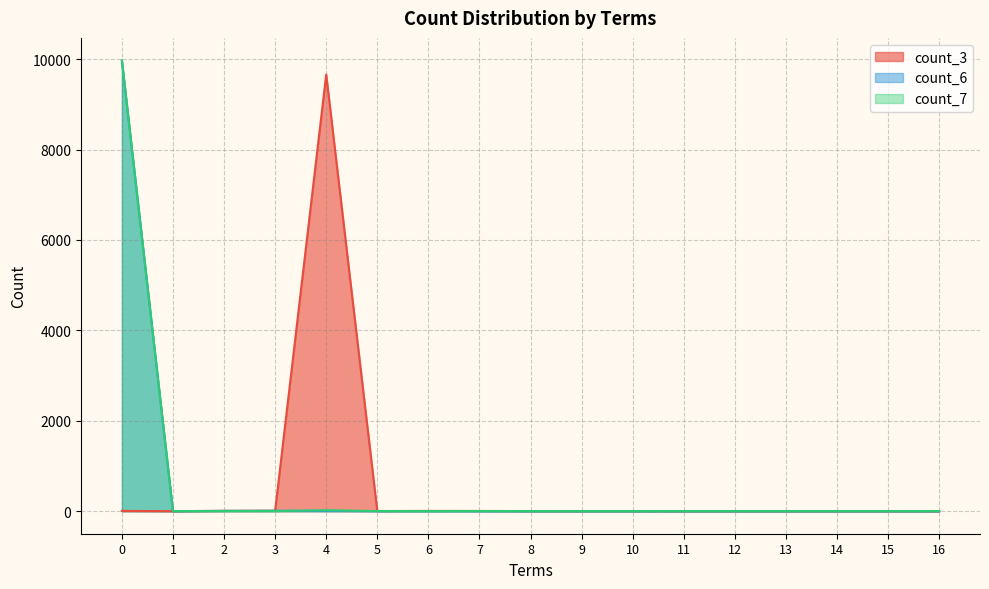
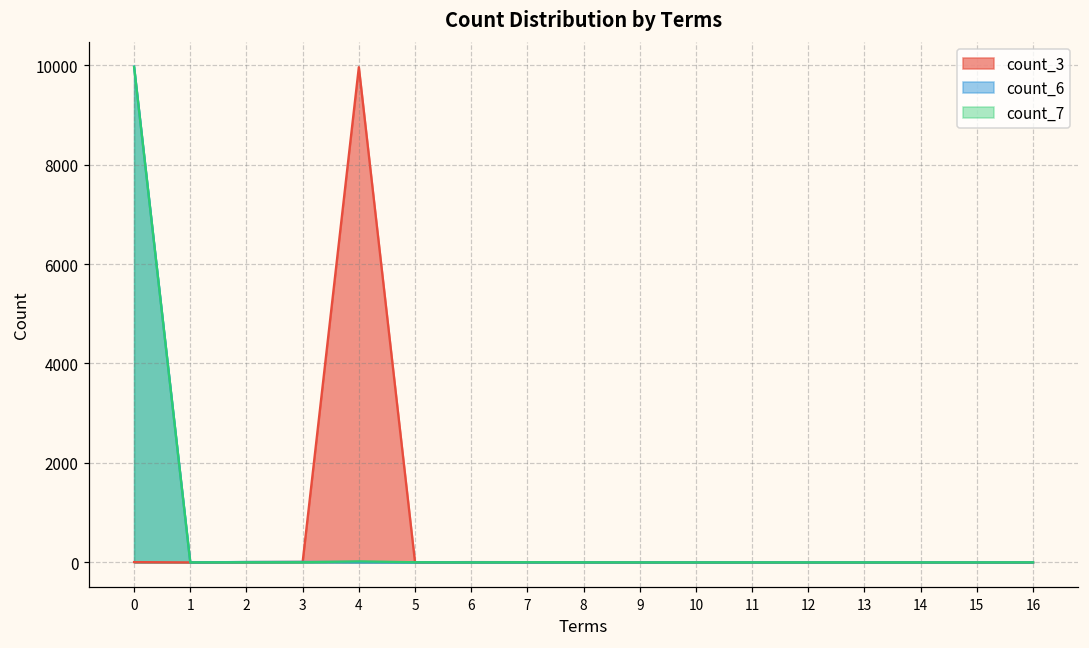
count_3, 4: 9700 -> 10000
